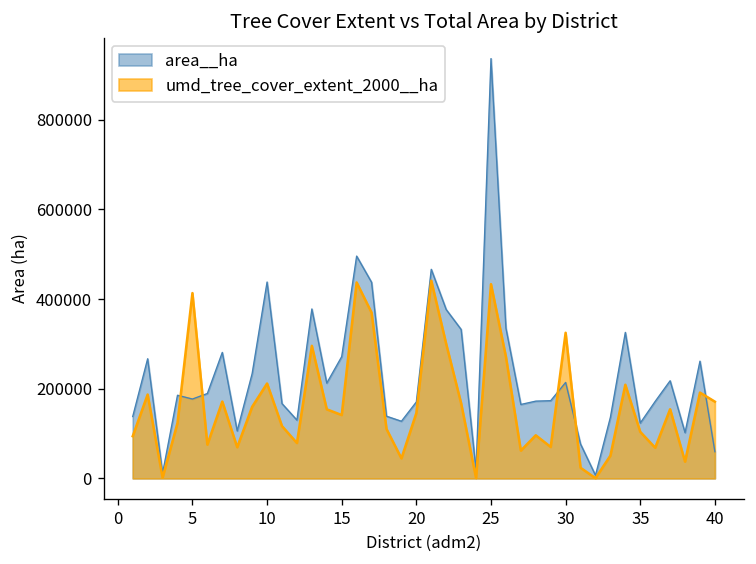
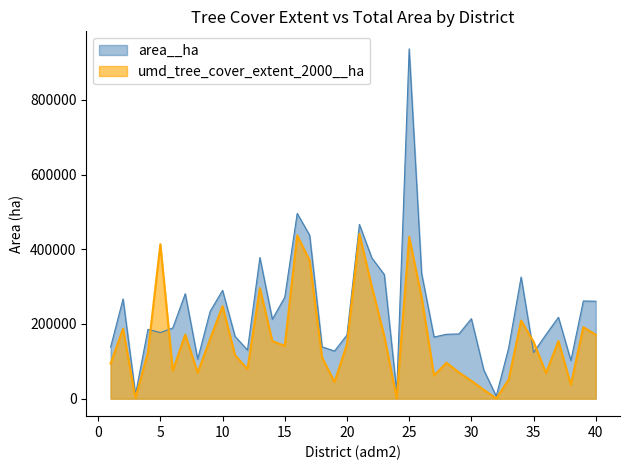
area__ha, 10: 440000 -> 290000
umd_tree_cover_extent_2000__ha, 10: 210000 -> 250000
umd_tree_cover_extent_2000__ha, 30: 320000 -> 50000
umd_tree_cover_extent_2000__ha, 35: 100000 -> 150000
area__ha, 40: 60000 -> 260000
